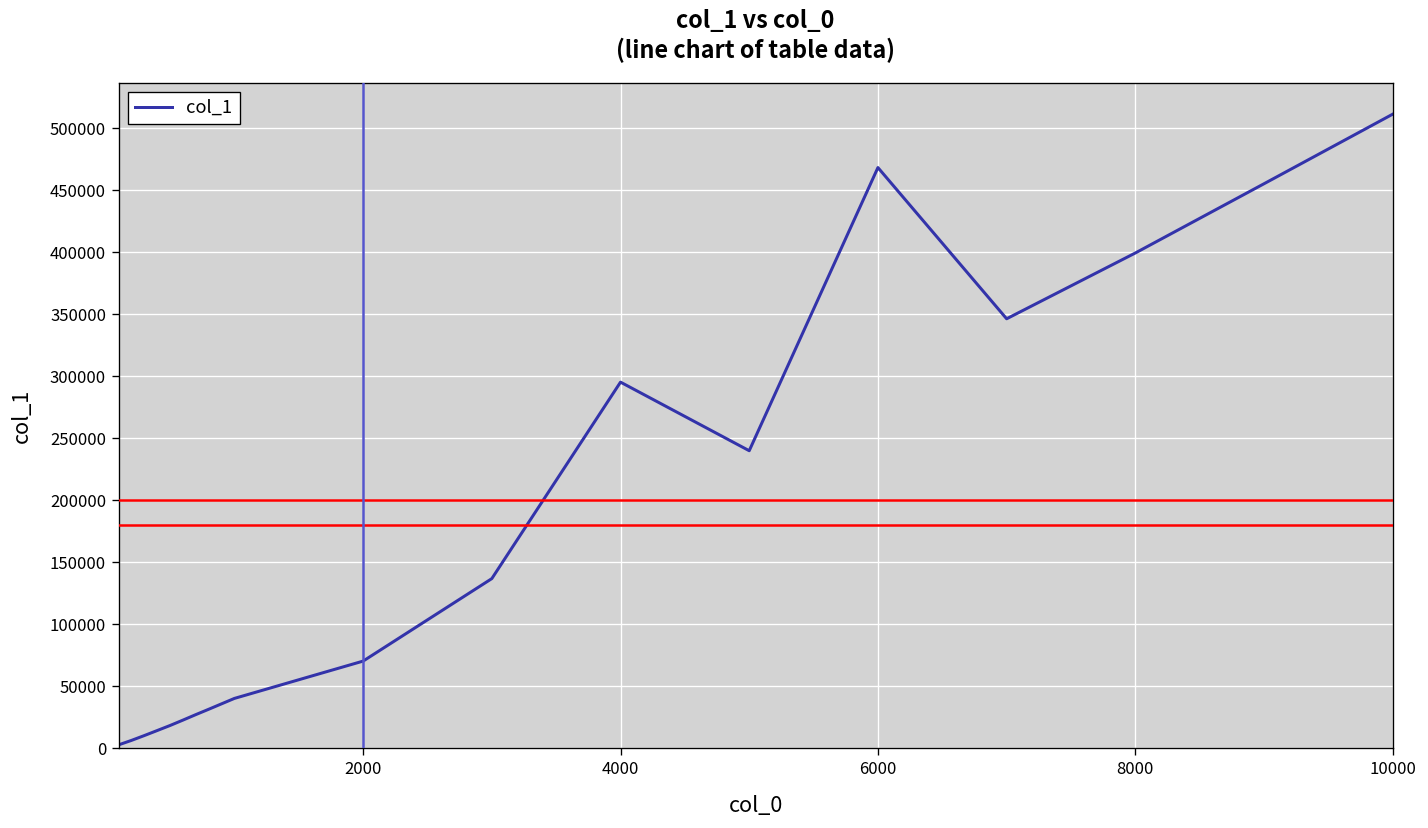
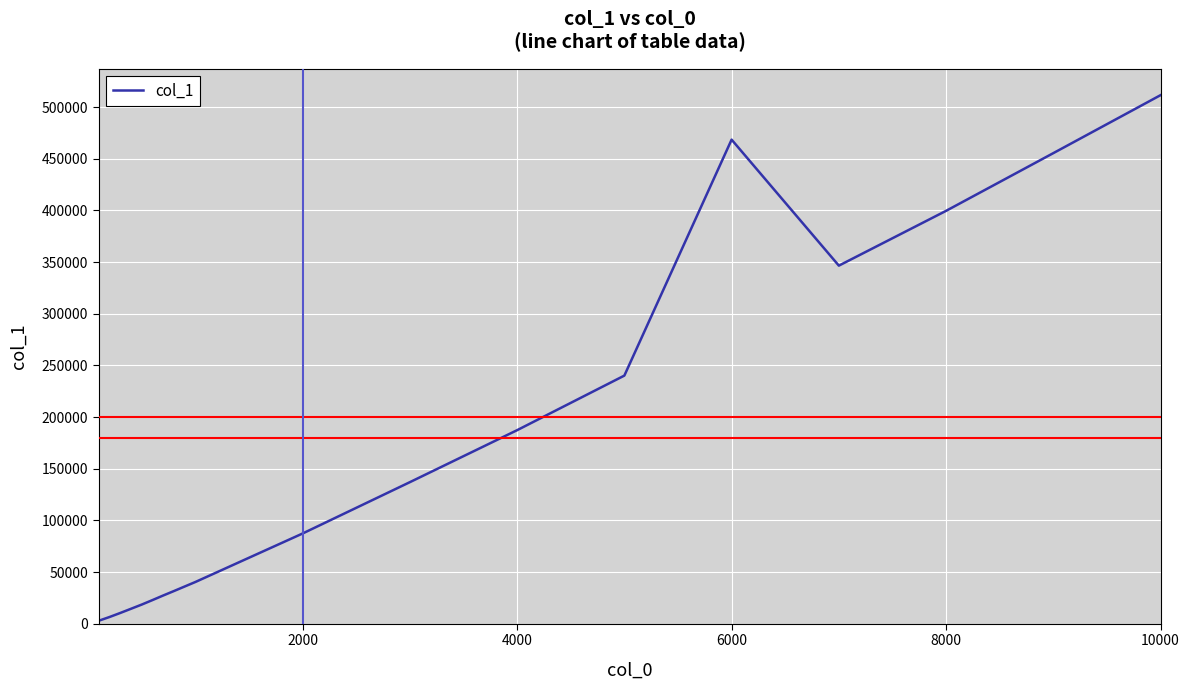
2000: 70000 -> 87000
4000: 295000 -> 187000
